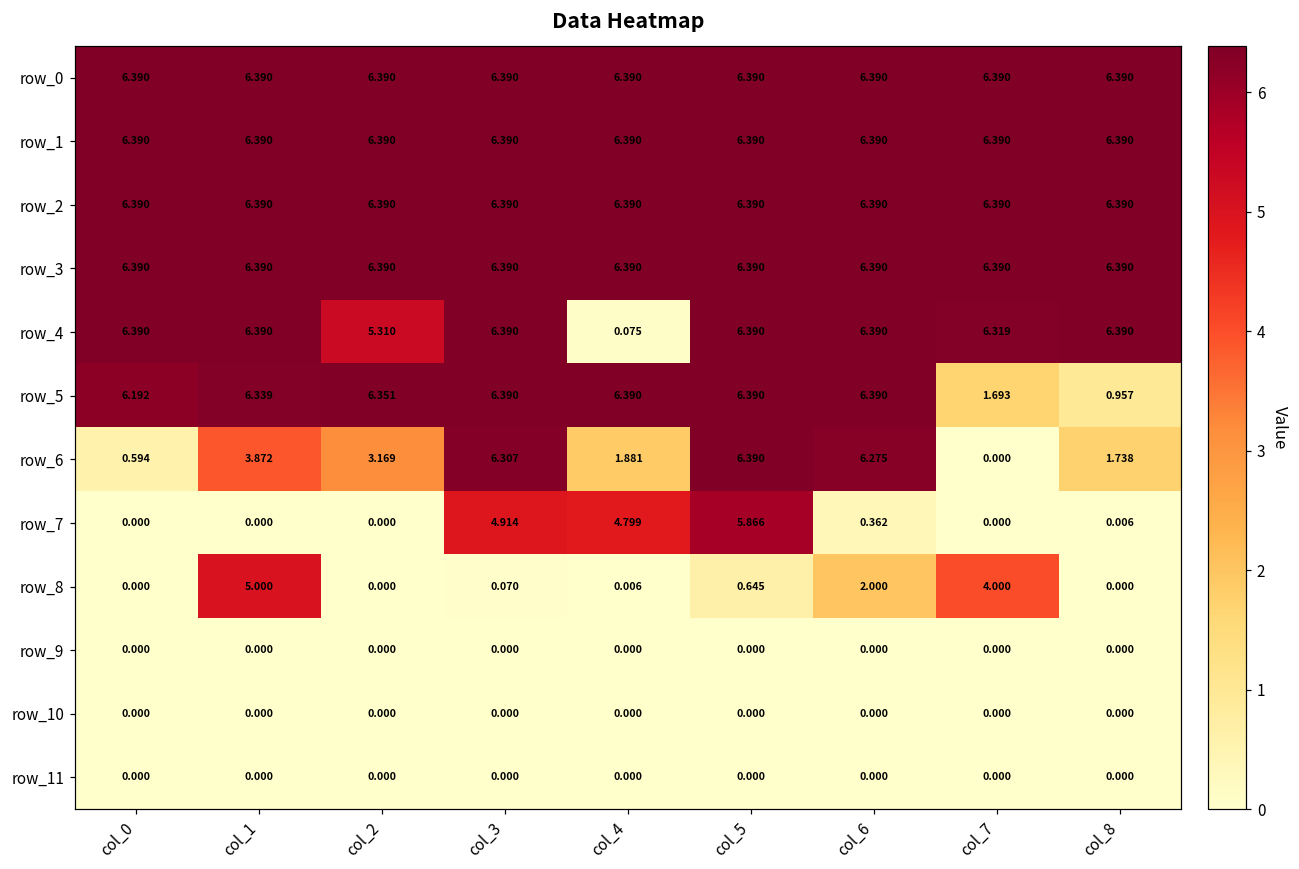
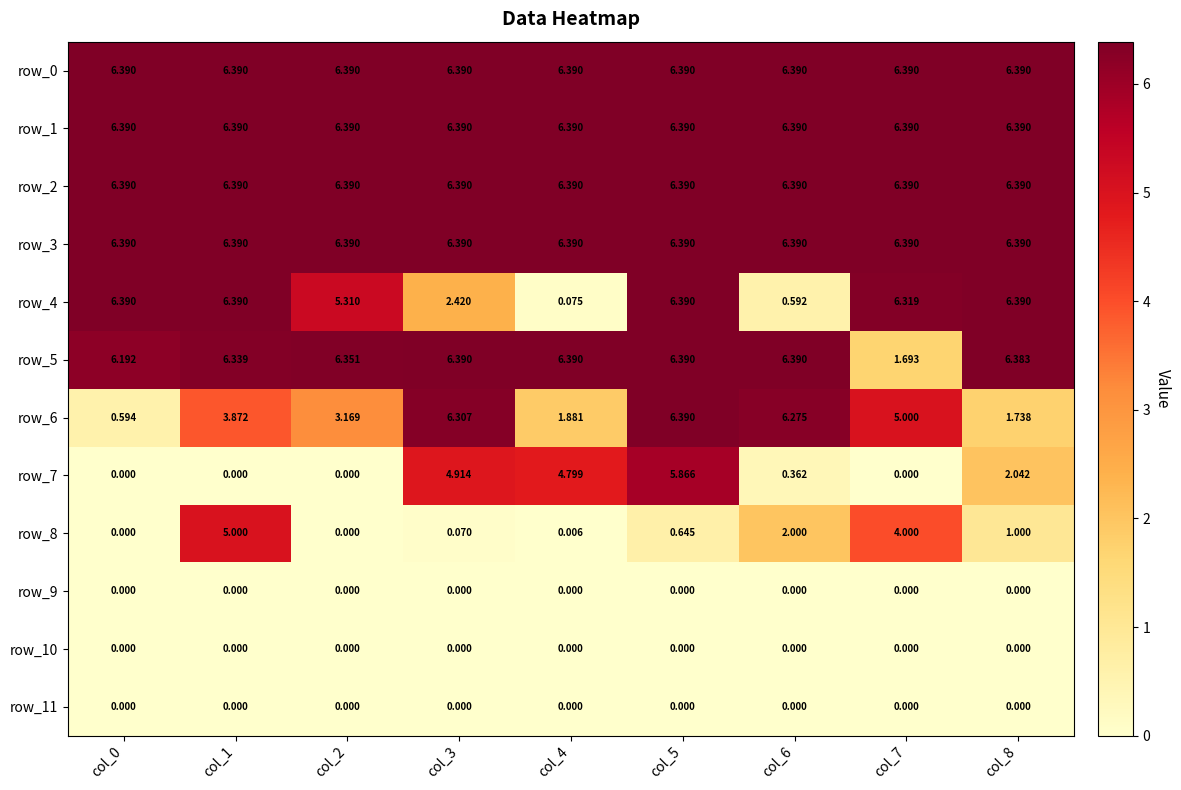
row_4, col_3: 6.390 -> 2.420
row_4, col_6: 6.390 -> 0.592
row_5, col_8: 0.957 -> 6.383
row_6, col_7: 0.000 -> 5.000
row_7, col_8: 0.006 -> 2.042
row_8, col_8: 0.000 -> 1.000
